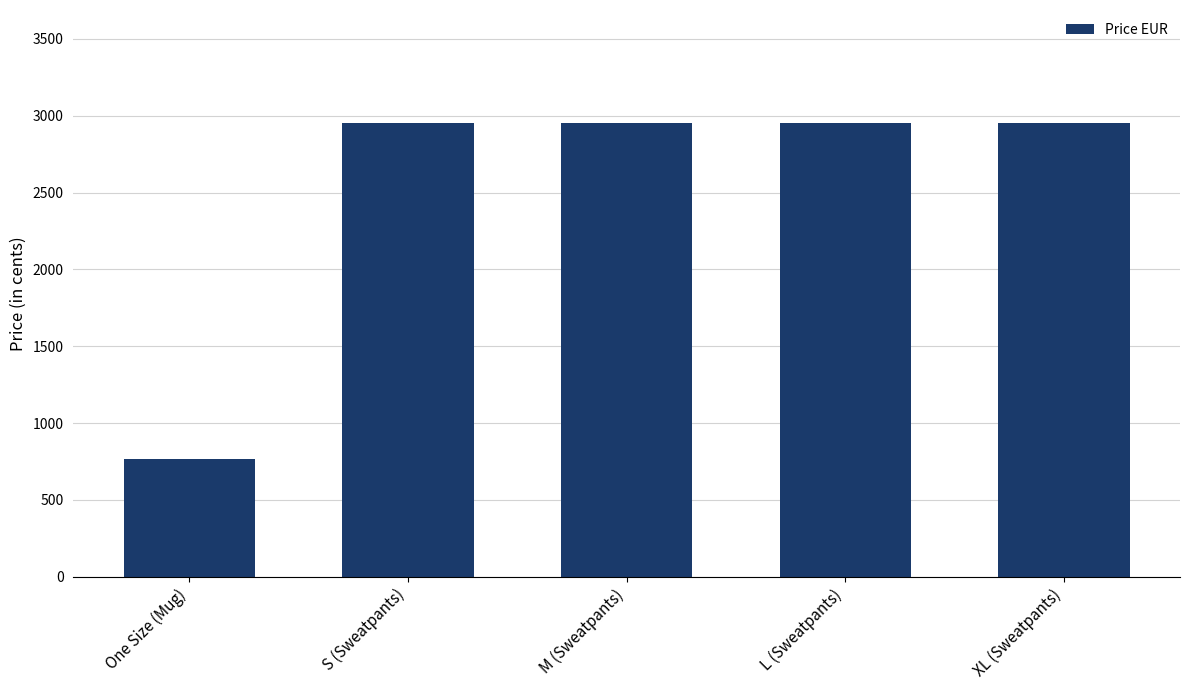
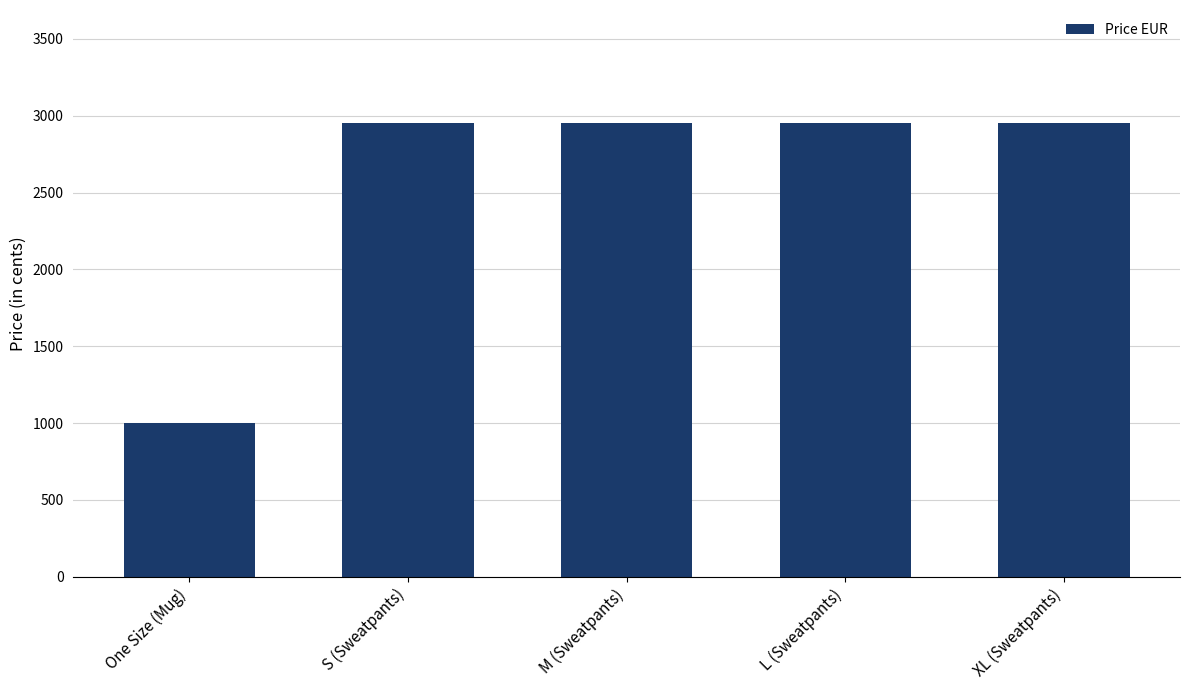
One Size (Mug): 760 -> 1000
